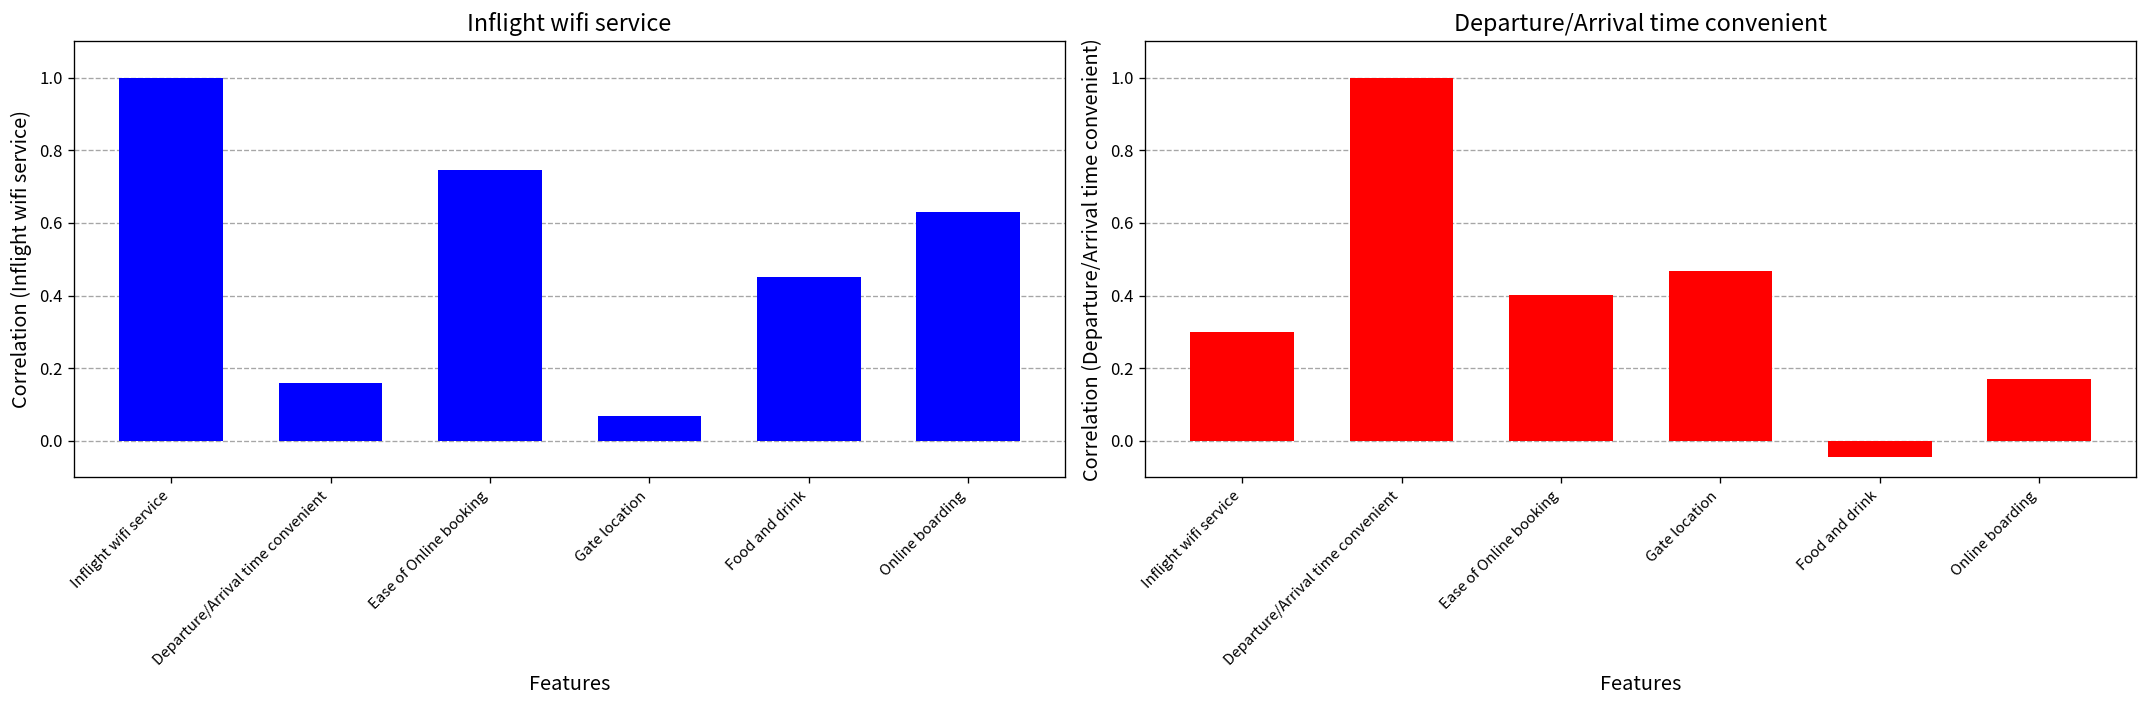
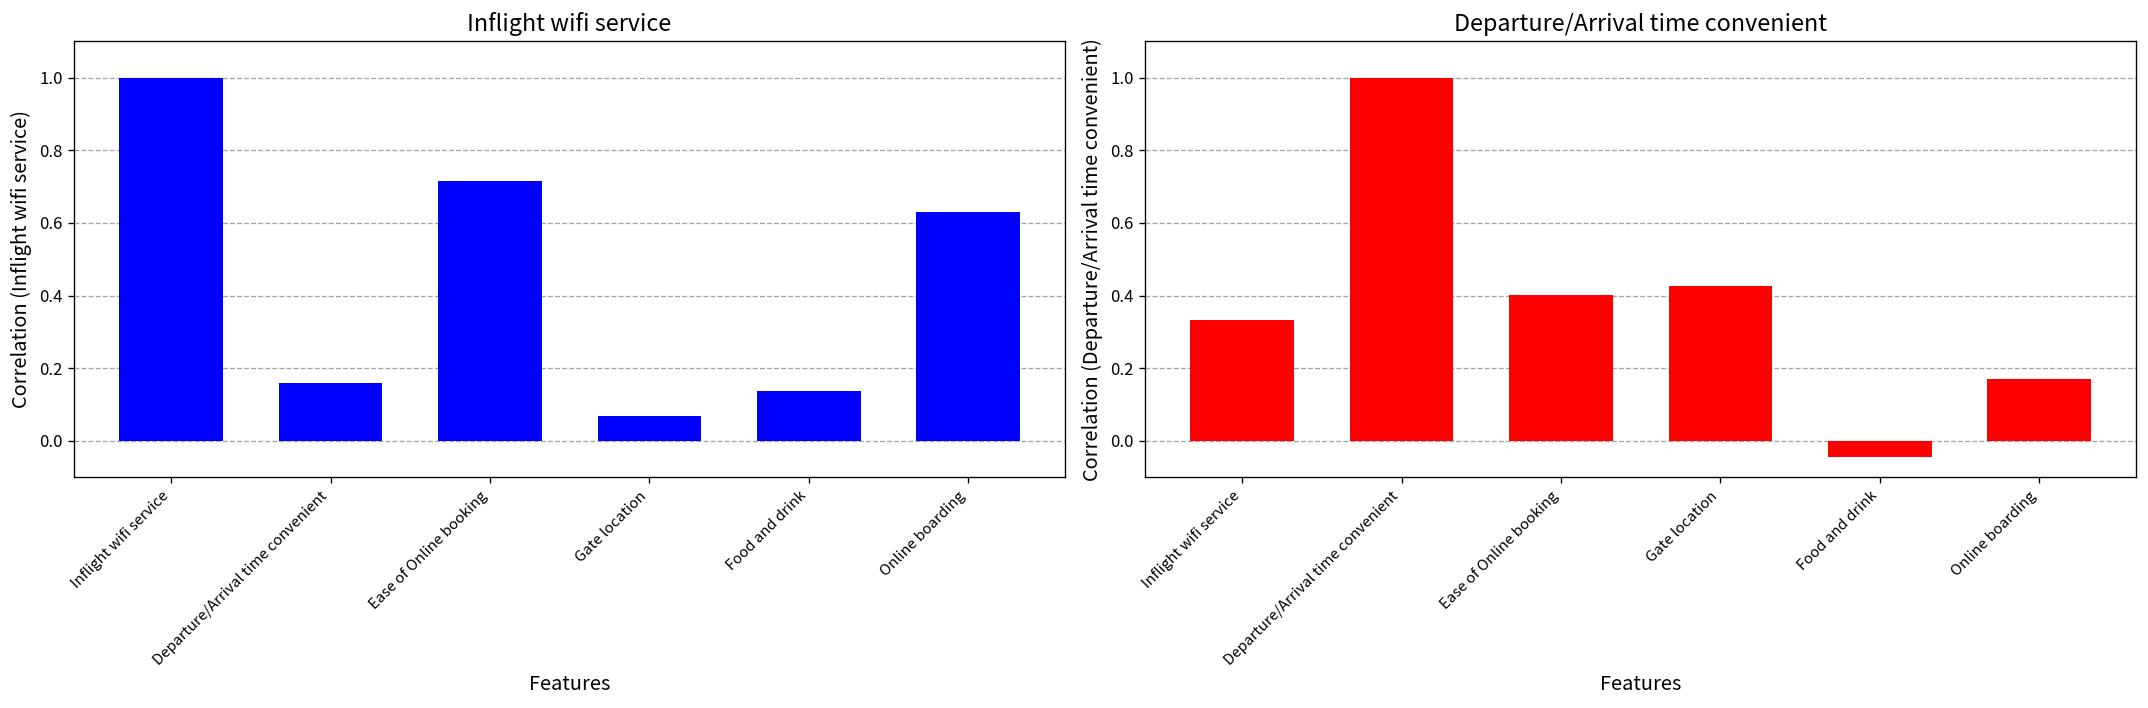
Inflight wifi service, Ease of Online booking: 0.74 -> 0.71
Inflight wifi service, Food and drink: 0.45 -> 0.14
Departure/Arrival time convenient, Inflight wifi service: 0.30 -> 0.33
Departure/Arrival time convenient, Gate location: 0.47 -> 0.43
